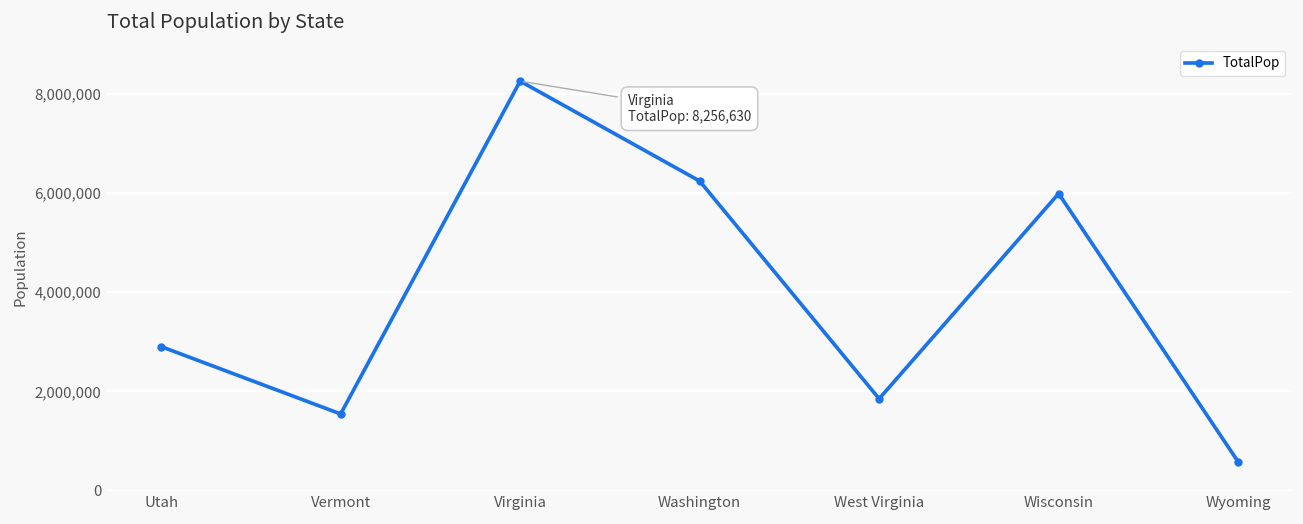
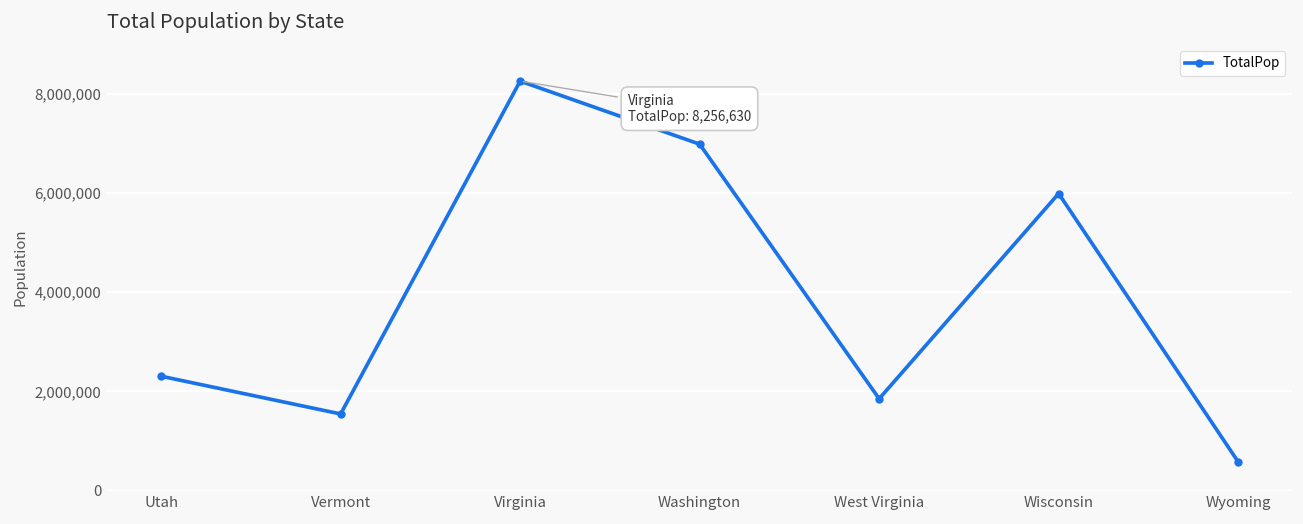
Utah: 2,900,000 -> 2,300,000
Washington: 6,200,000 -> 7,000,000
